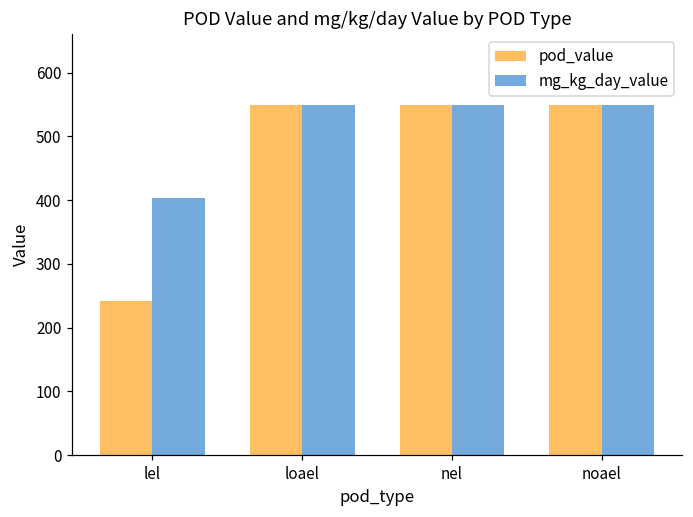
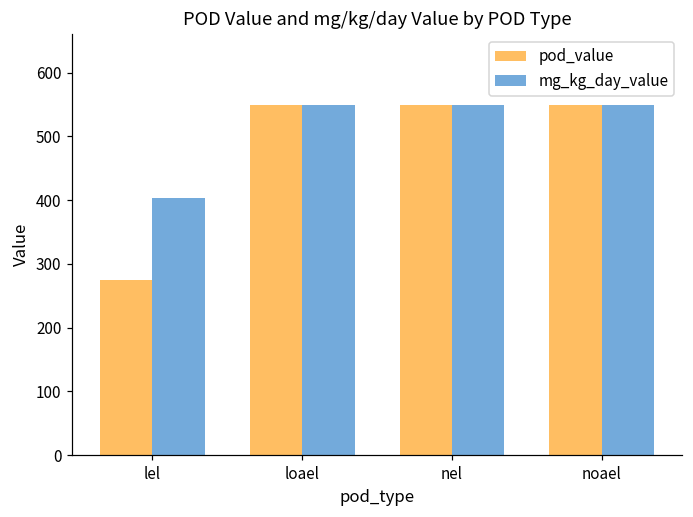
pod_value, lel: 240 -> 280
